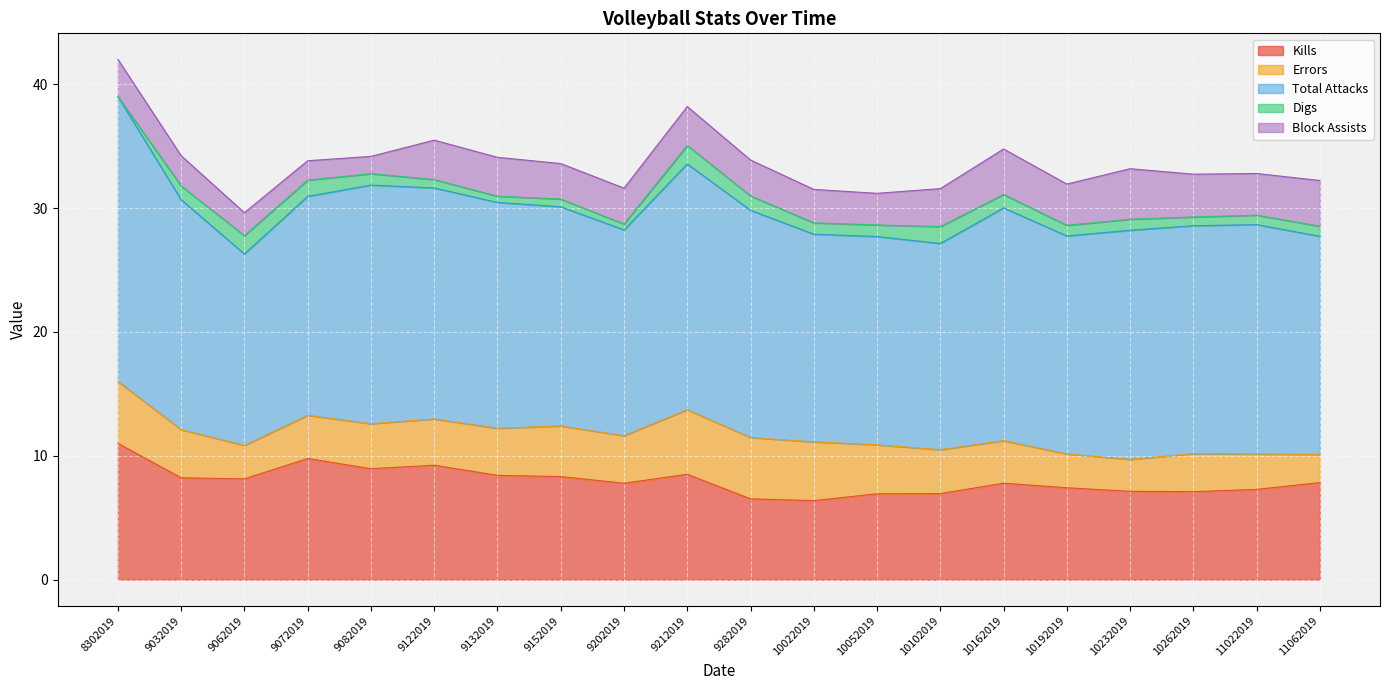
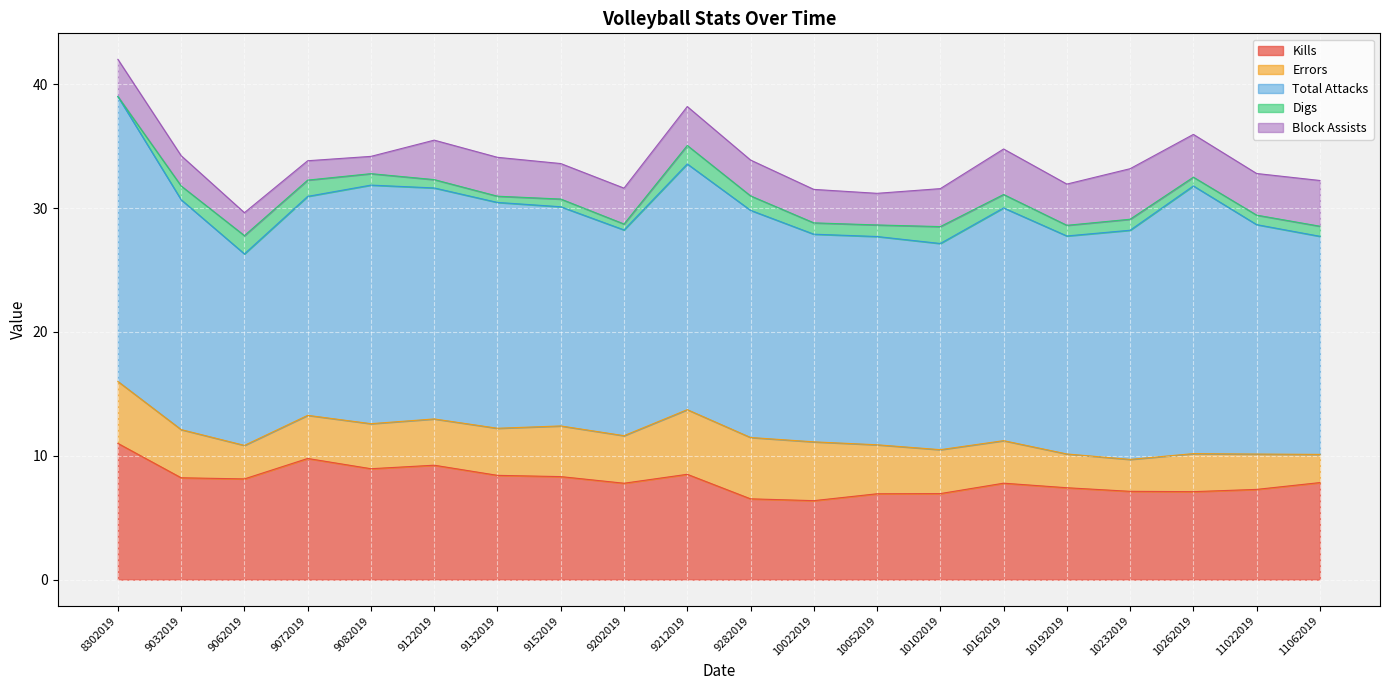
Total Attacks, 10262019: 18.4 -> 21.6
